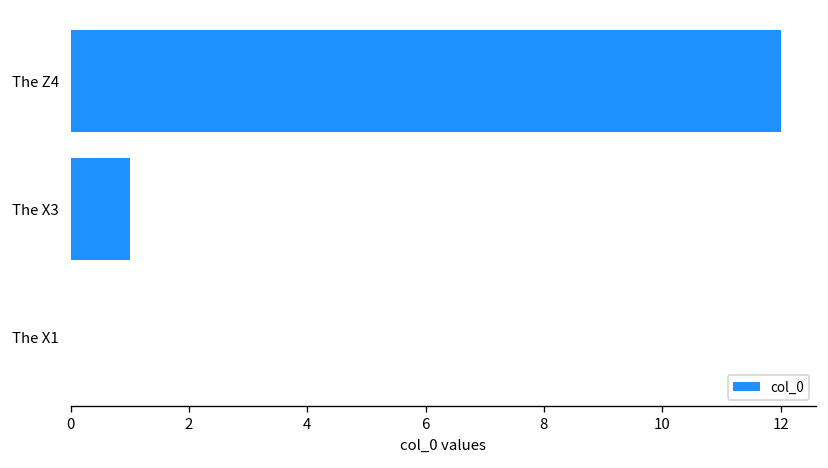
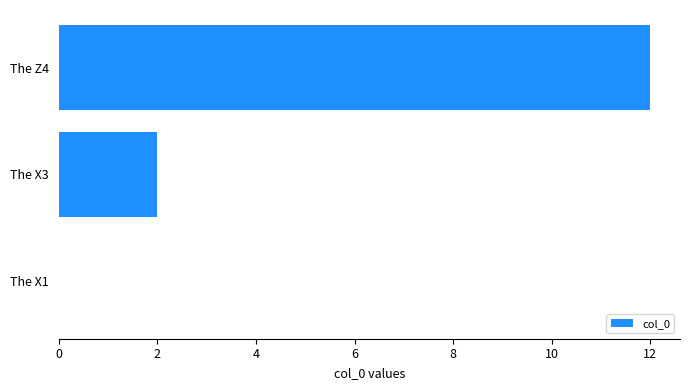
The X3: 1 -> 2
